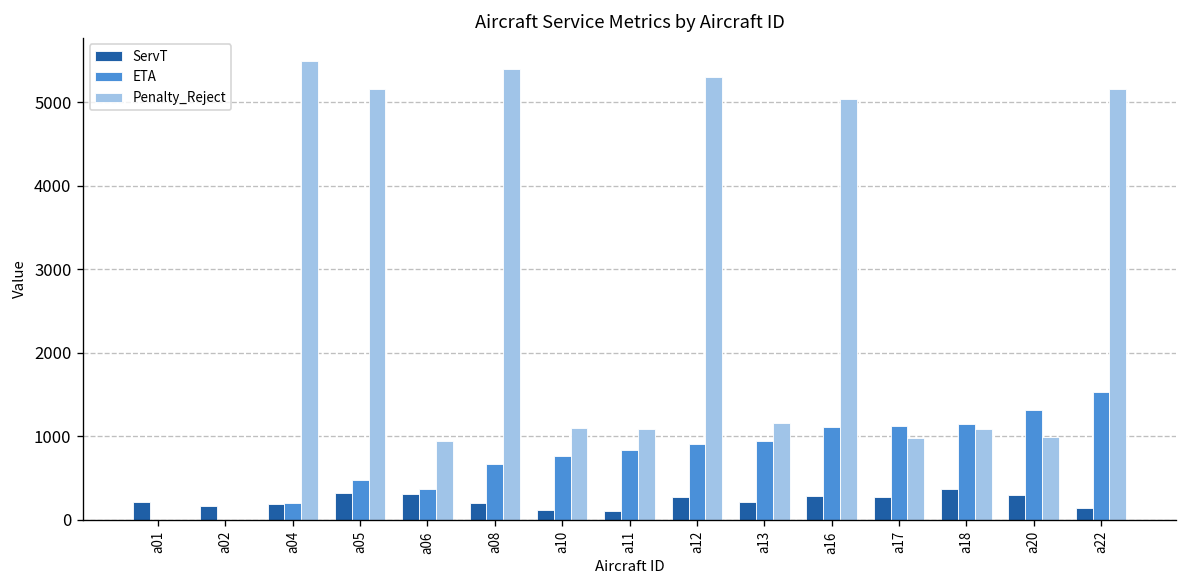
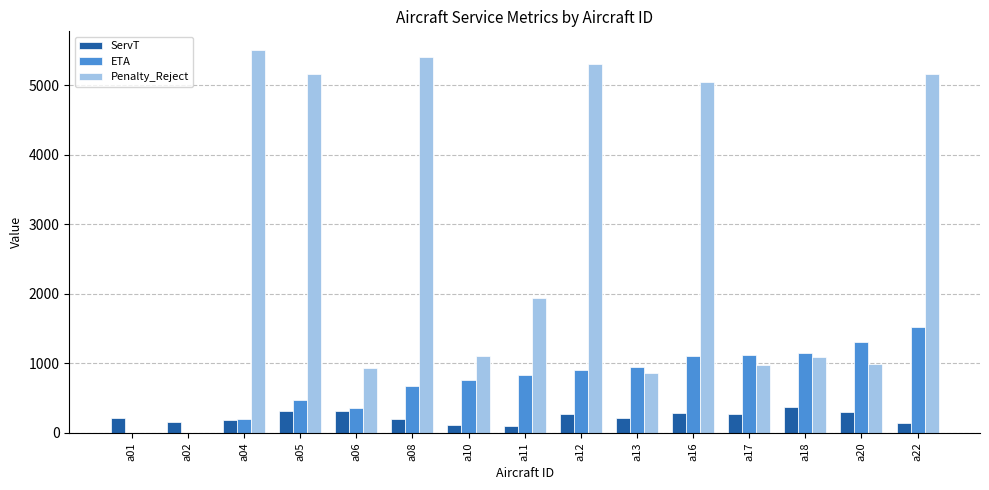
Penalty_Reject, a11: 1100 -> 1900
Penalty_Reject, a13: 1200 -> 900
